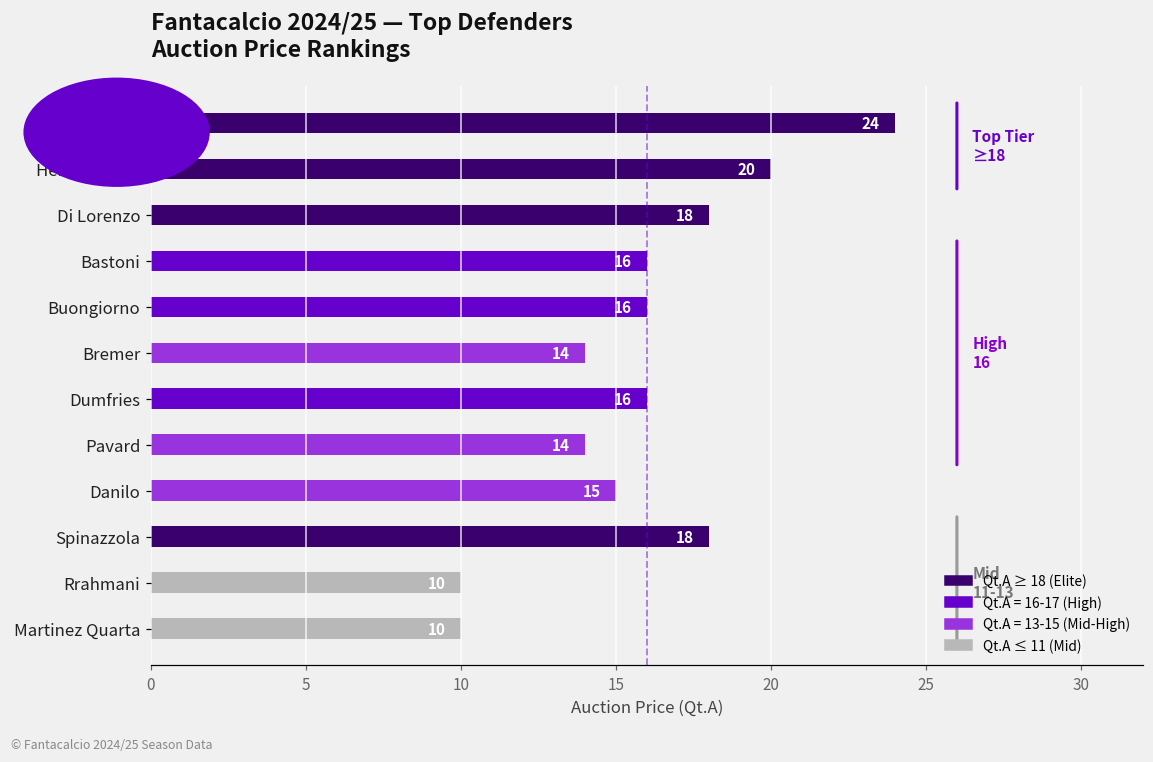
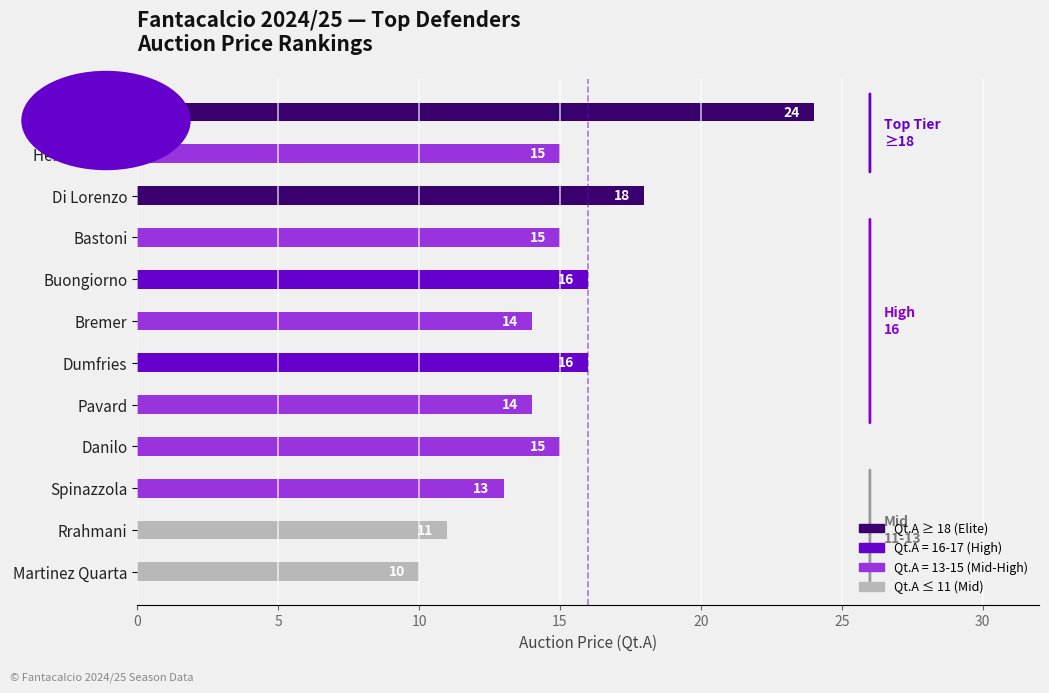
Hernandez T.: 20 -> 15
Bastoni: 16 -> 15
Spinazzola: 18 -> 13
Rrahmani: 10 -> 11
